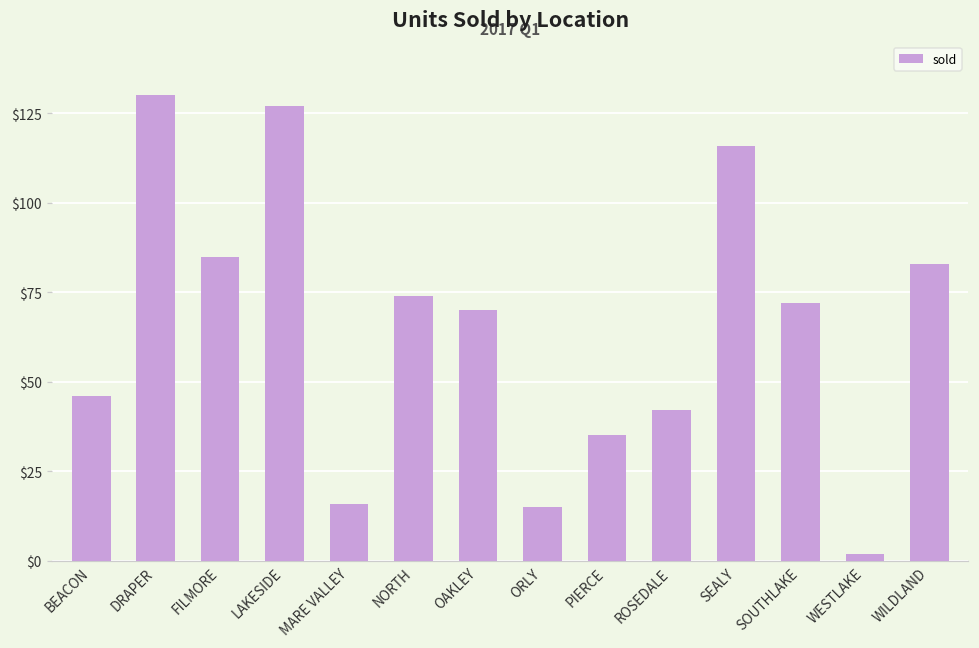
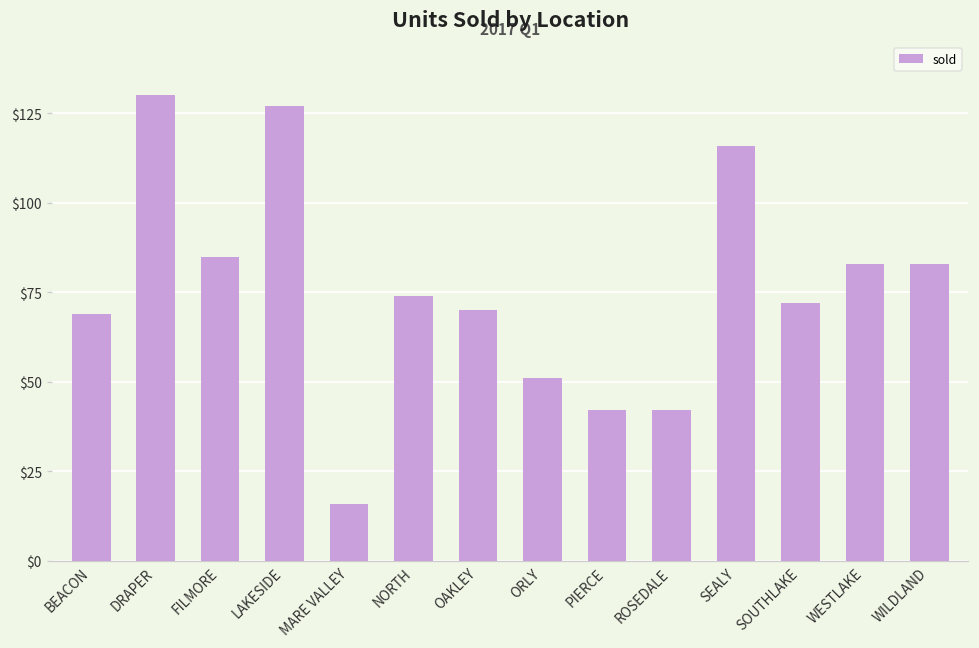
BEACON: $46 -> $69
ORLY: $15 -> $51
PIERCE: $35 -> $42
WESTLAKE: $2 -> $83
